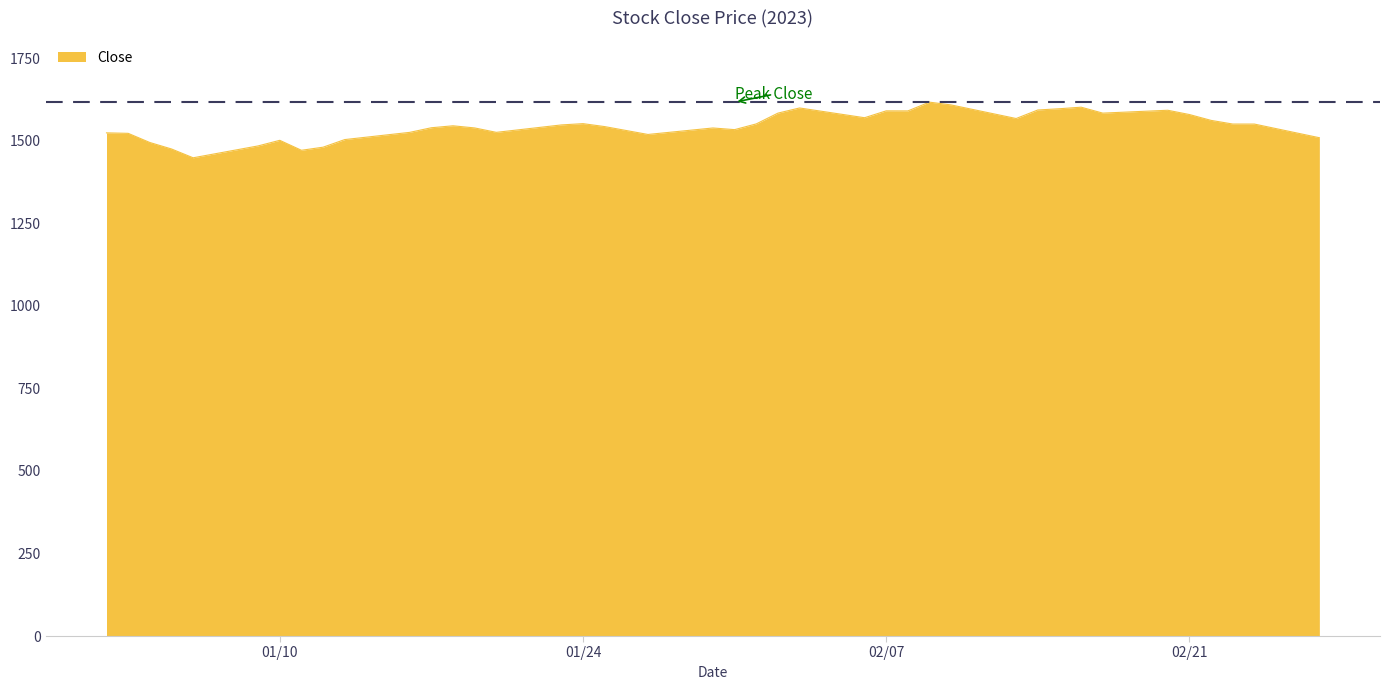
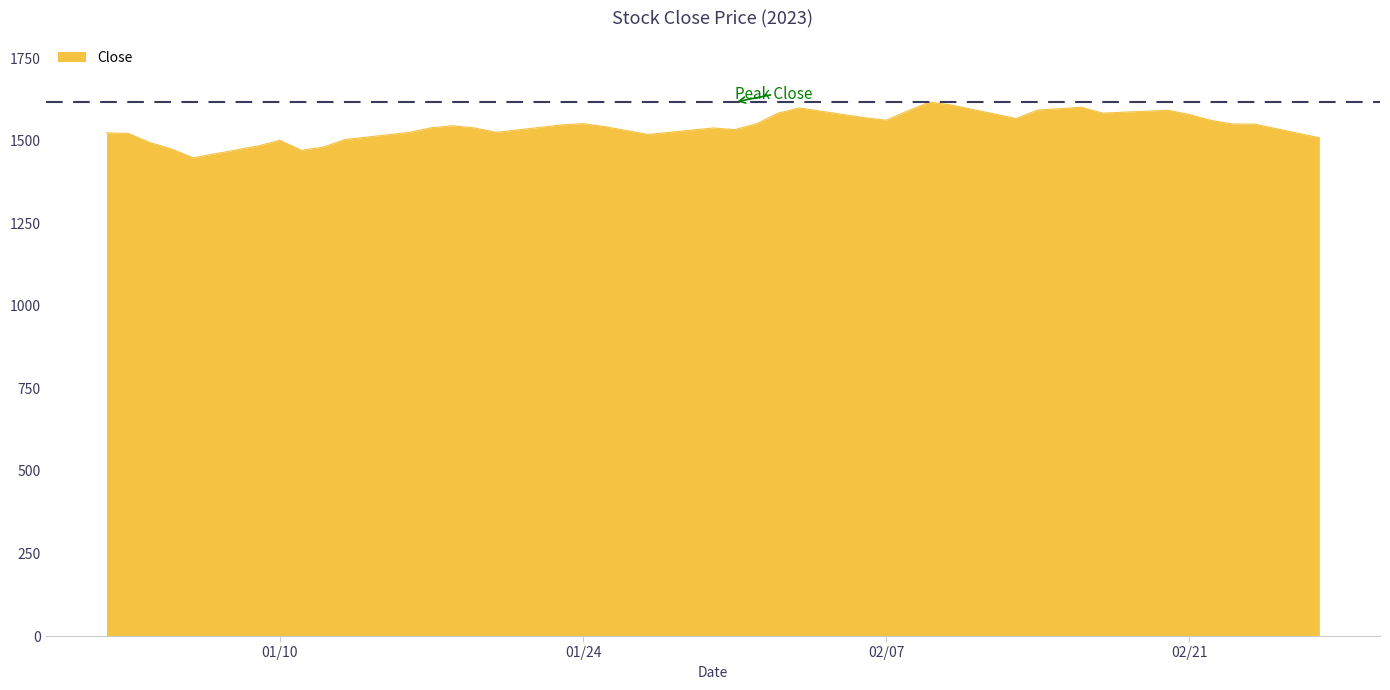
02/07: 1590 -> 1560
